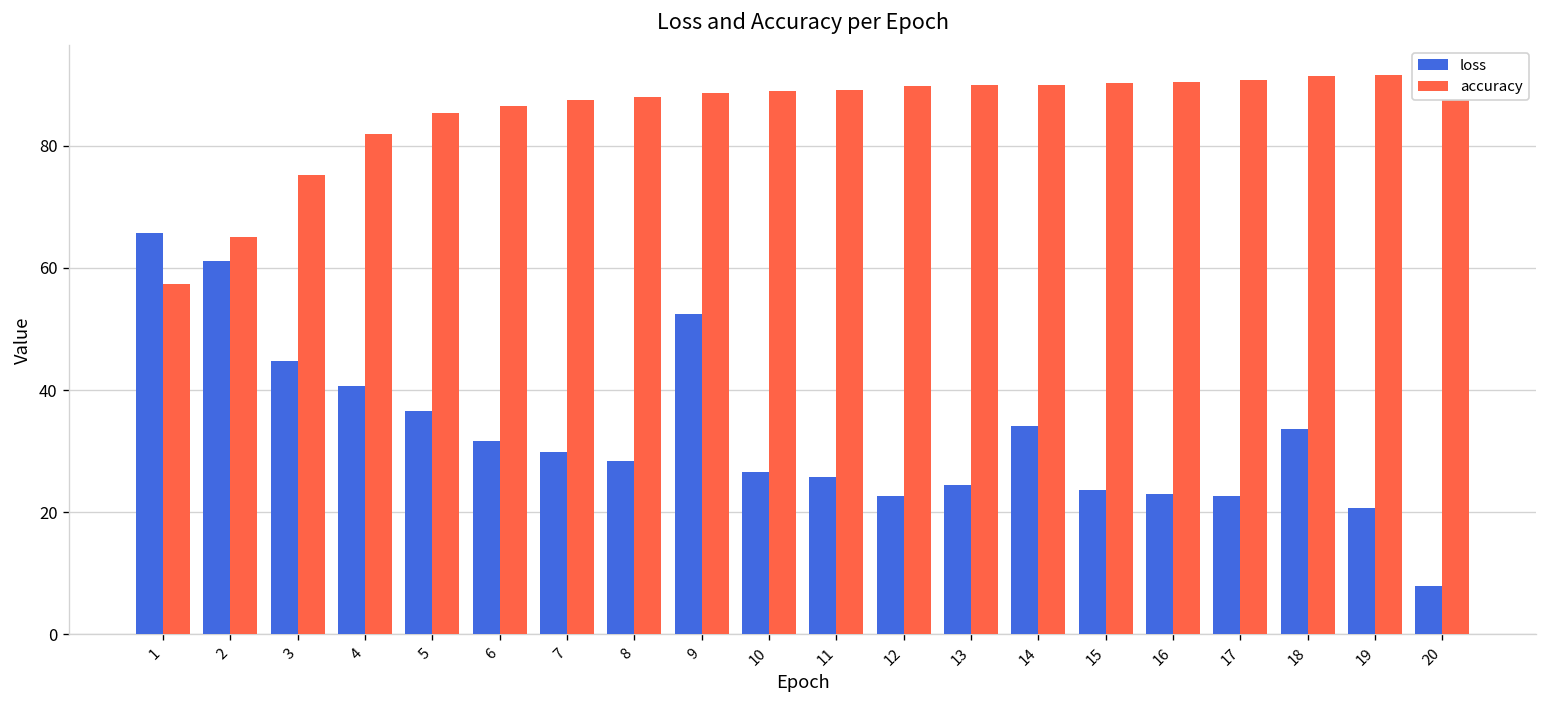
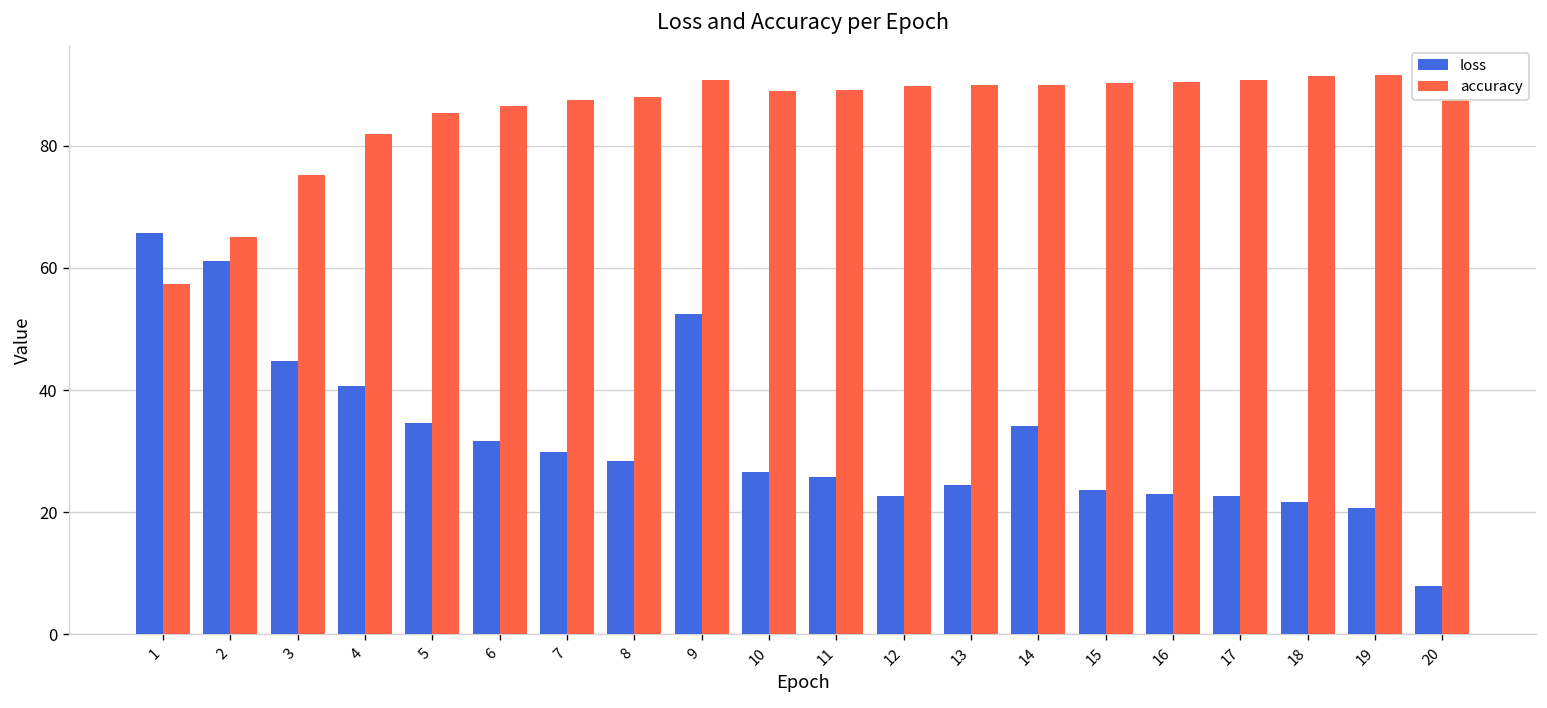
loss, 5: 37 -> 35
accuracy, 9: 89 -> 91
loss, 18: 34 -> 22
